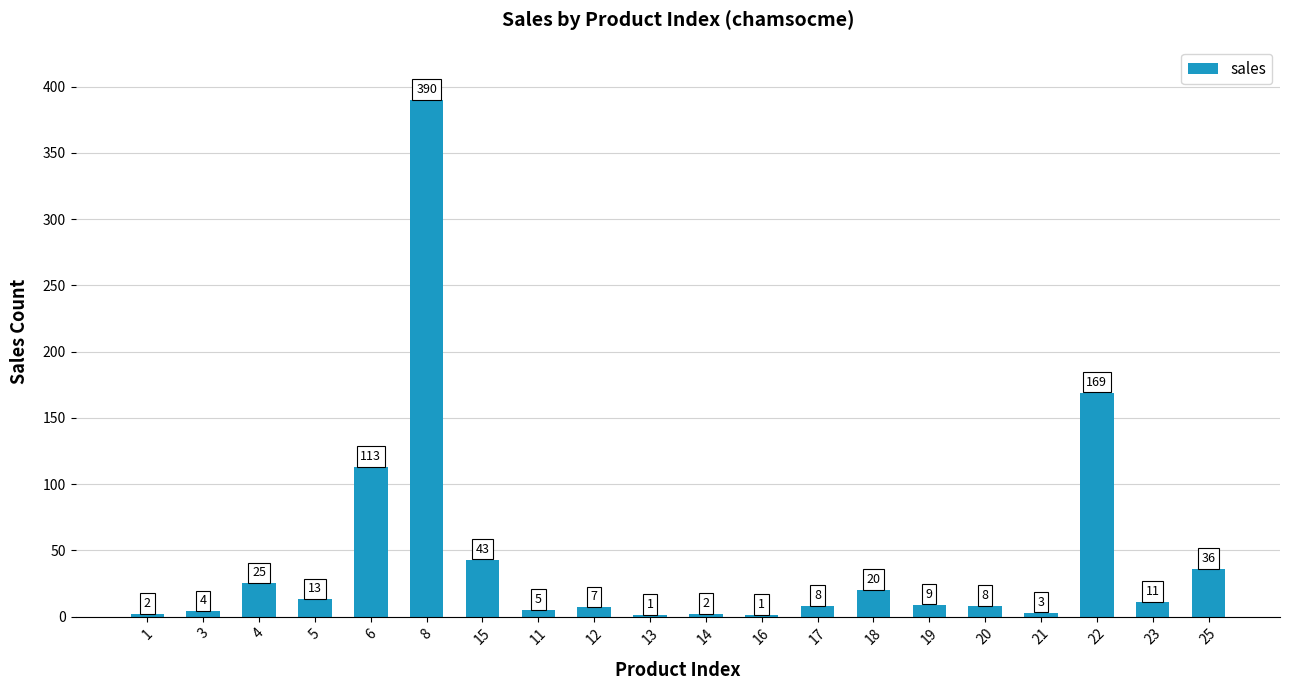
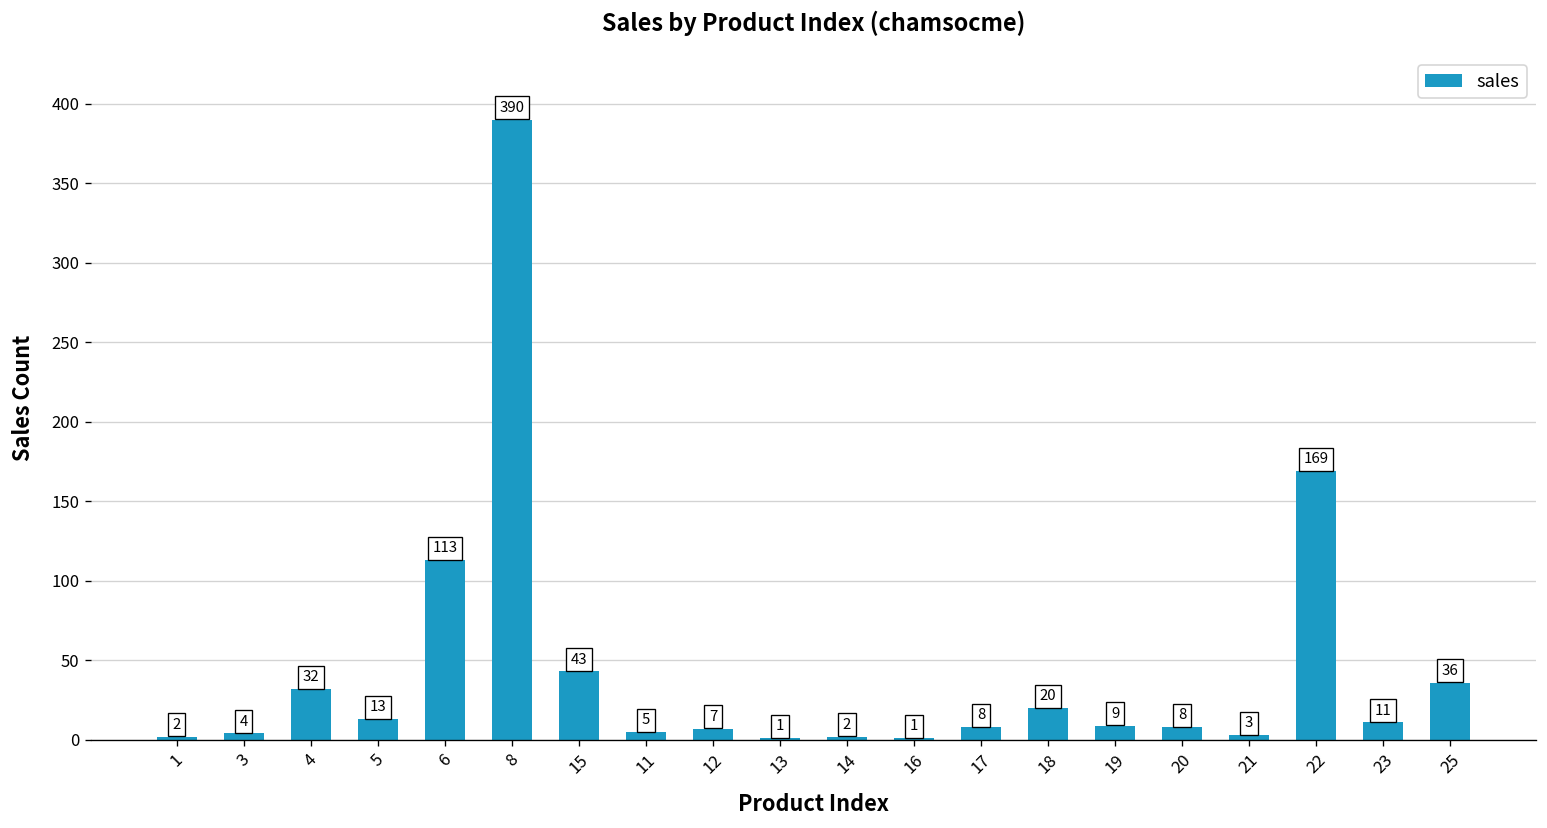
4: 25 -> 32
